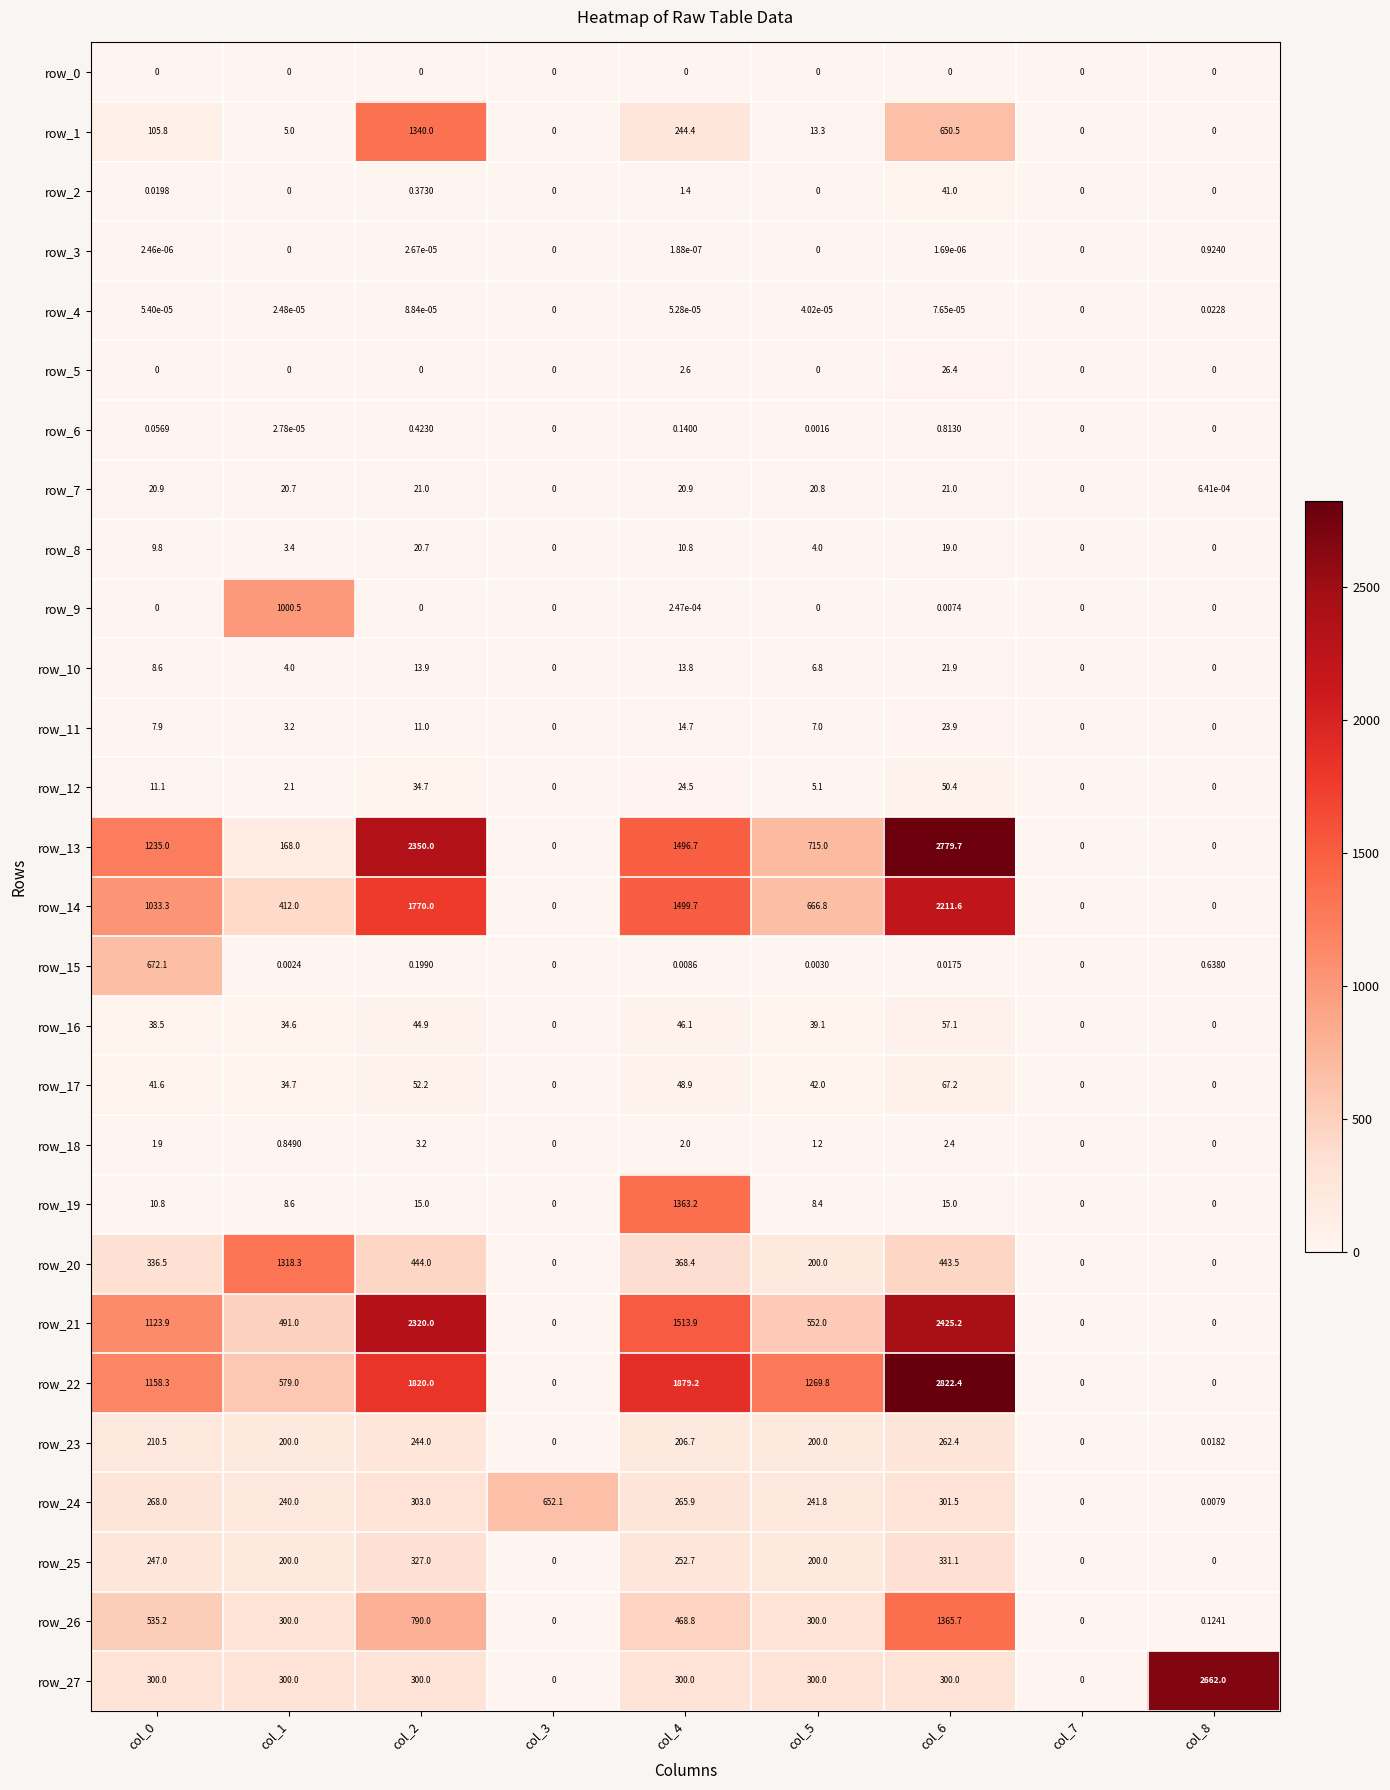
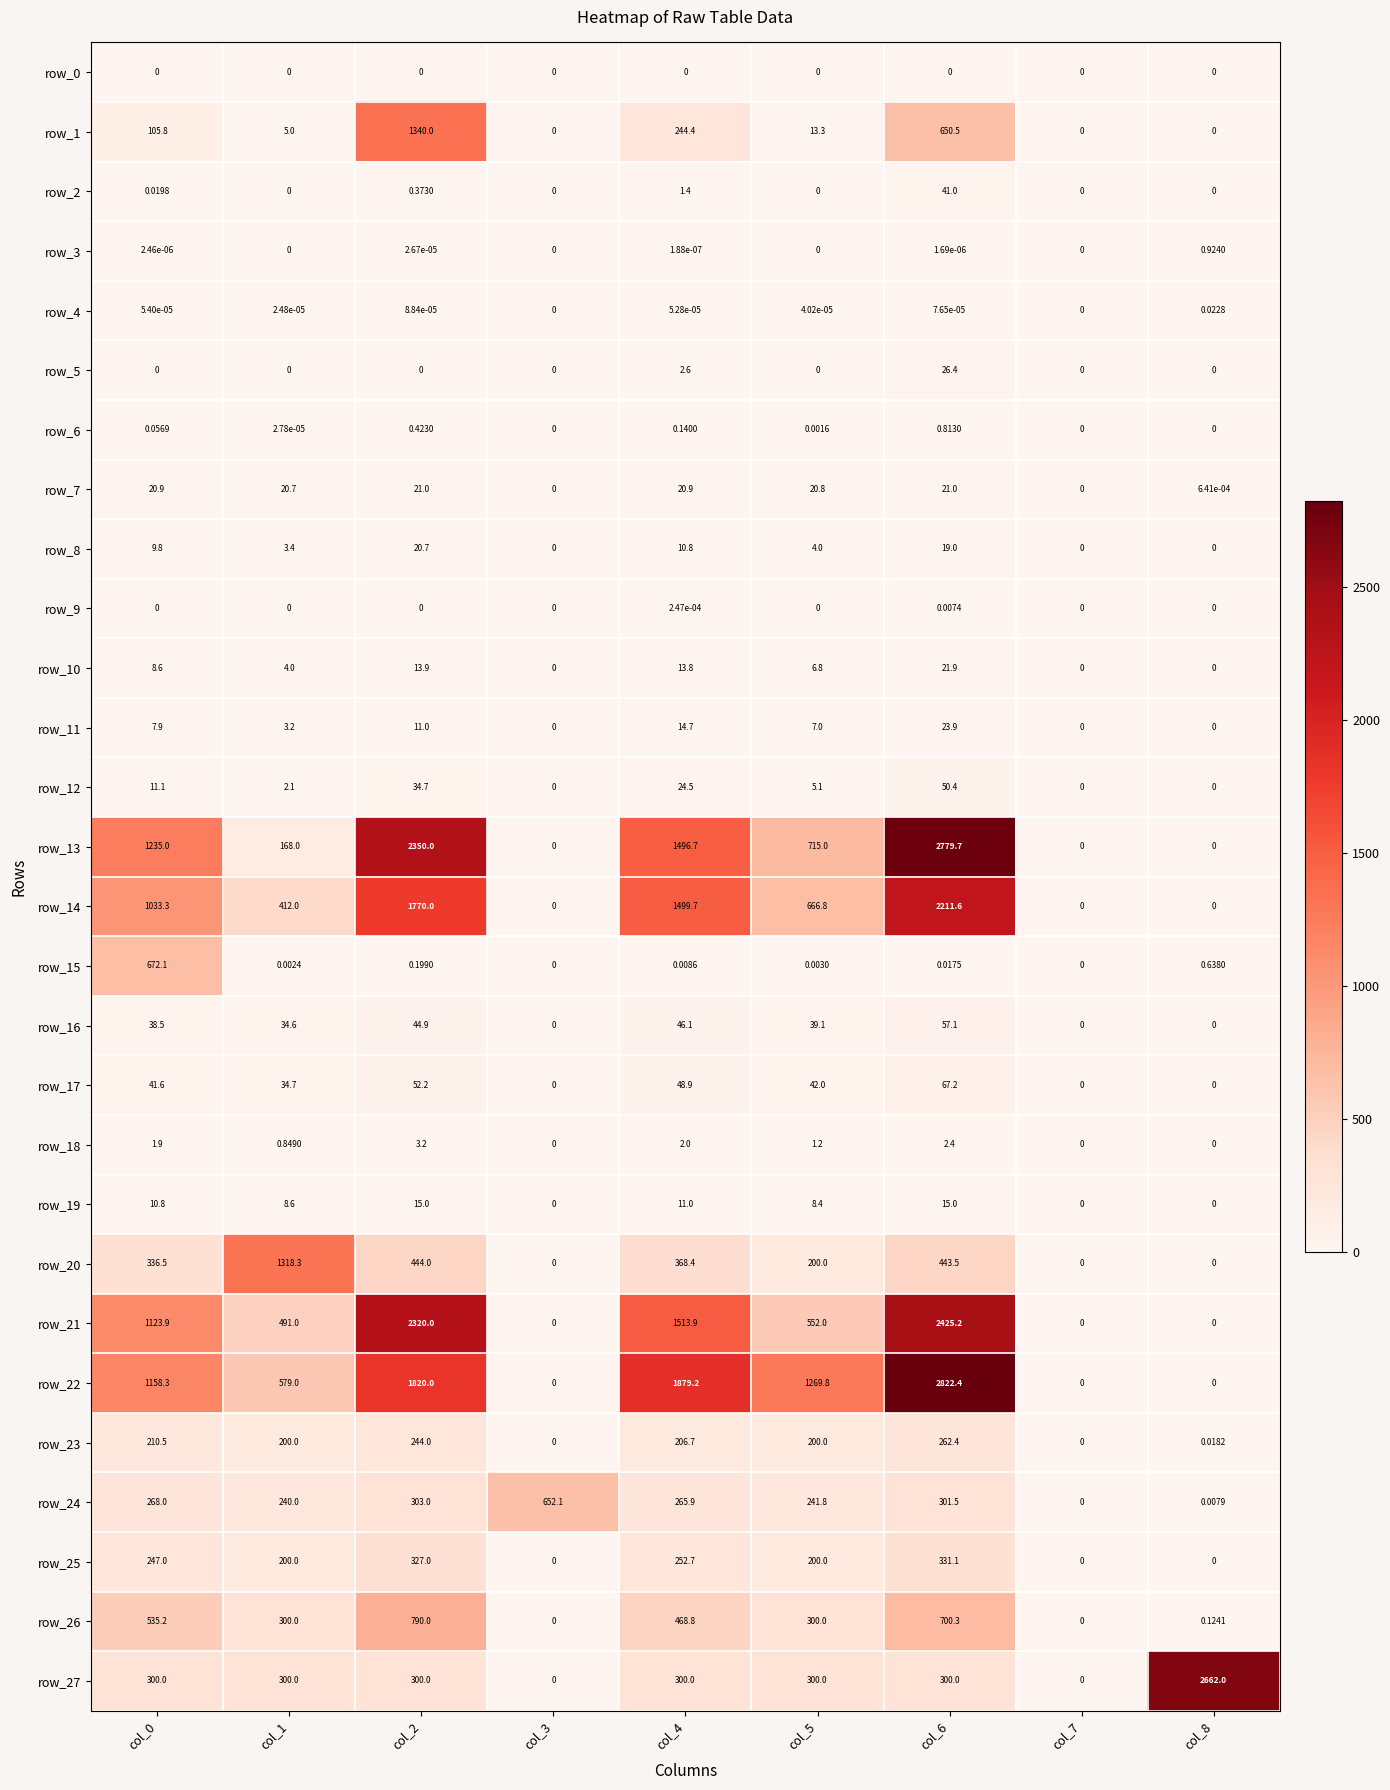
row_9, col_1: 1000.5 -> 0
row_19, col_4: 1363.2 -> 11.0
row_26, col_6: 1365.7 -> 700.3
